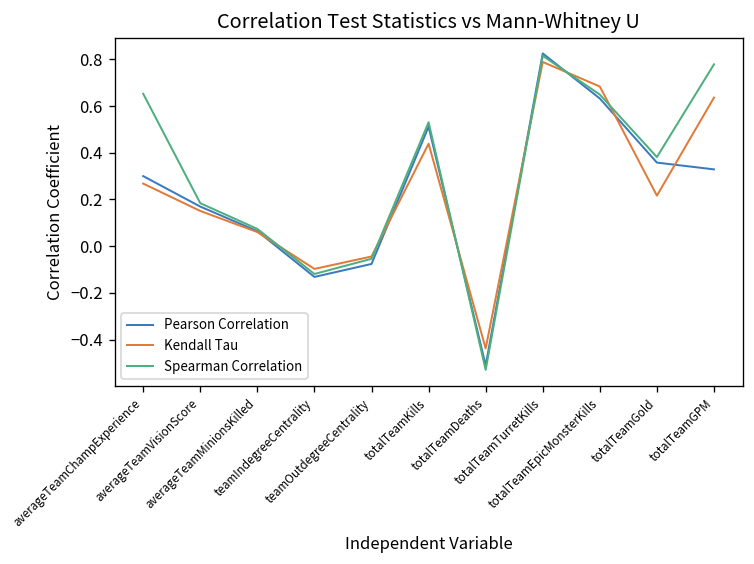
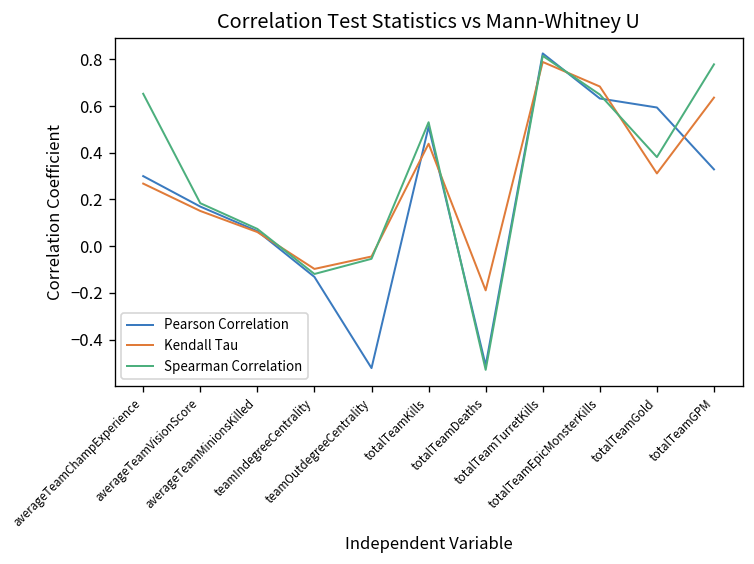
Pearson Correlation, teamOutdegreeCentrality: -0.08 -> -0.52
Kendall Tau, totalTeamDeaths: -0.44 -> -0.19
Pearson Correlation, totalTeamGold: 0.36 -> 0.59
Kendall Tau, totalTeamGold: 0.22 -> 0.31
